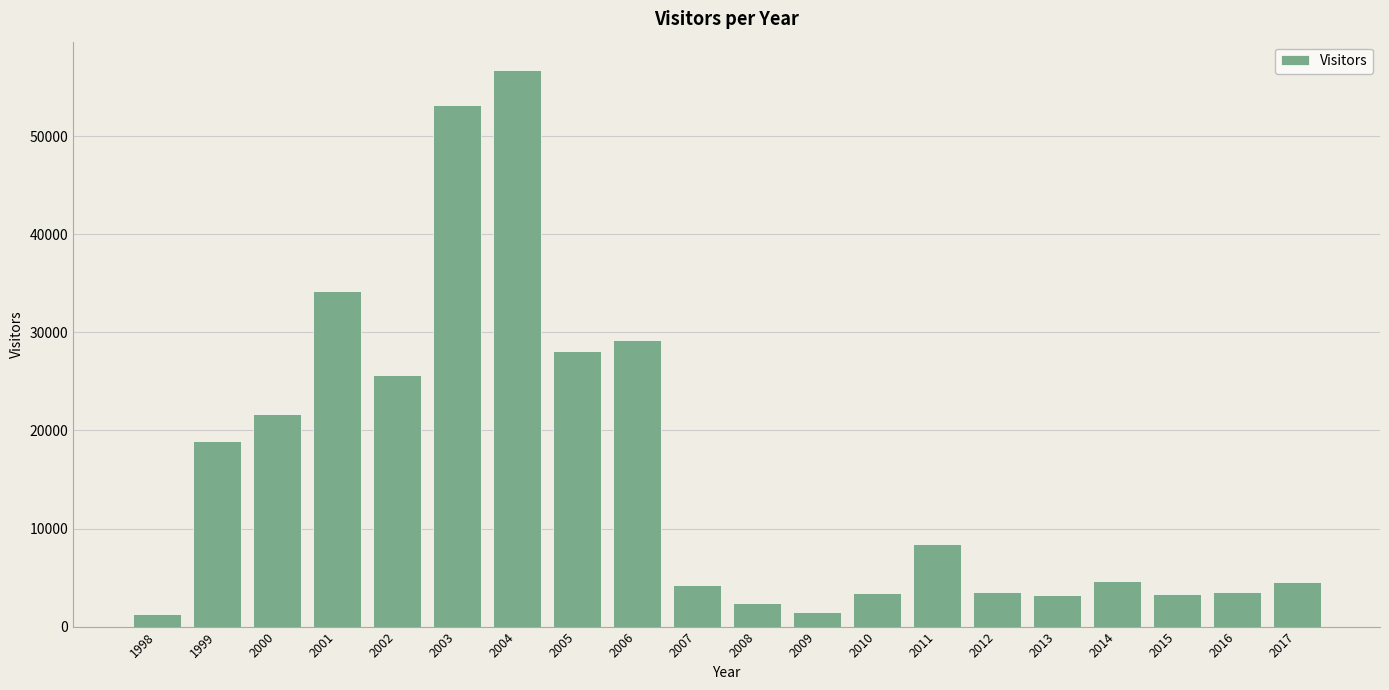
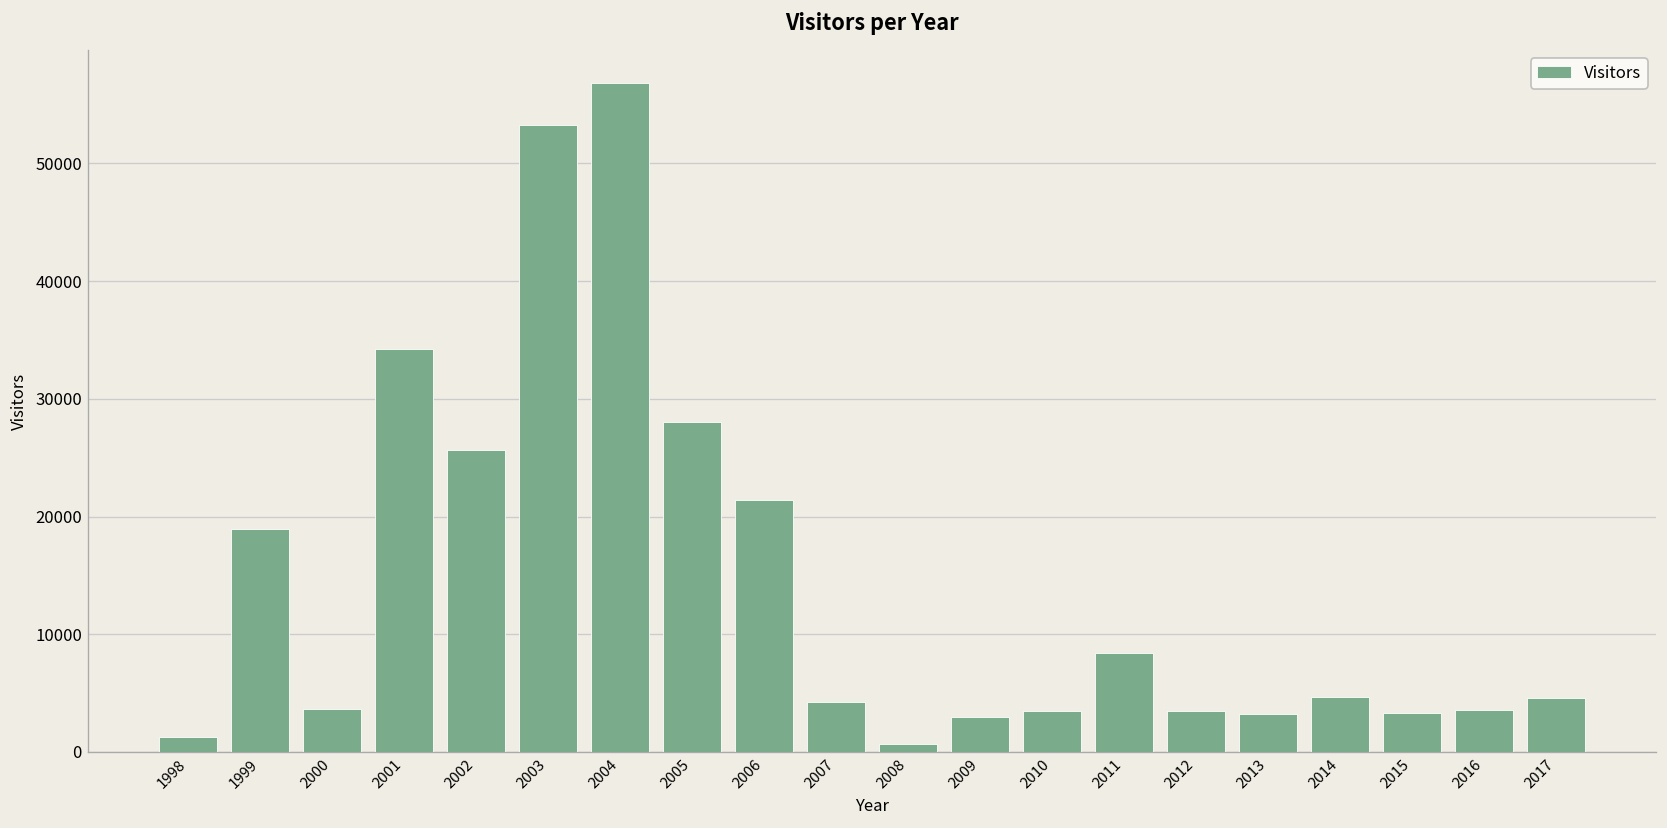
2000: 22000 -> 4000
2006: 29000 -> 21000
2008: 2000 -> 1000
2009: 2000 -> 3000
